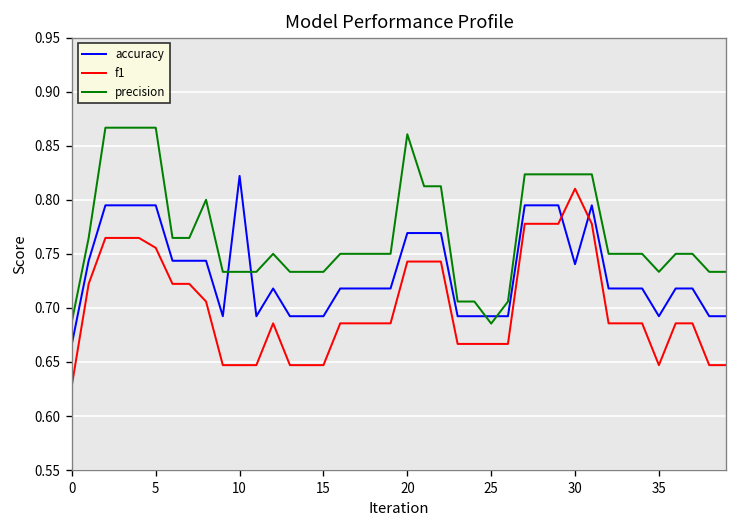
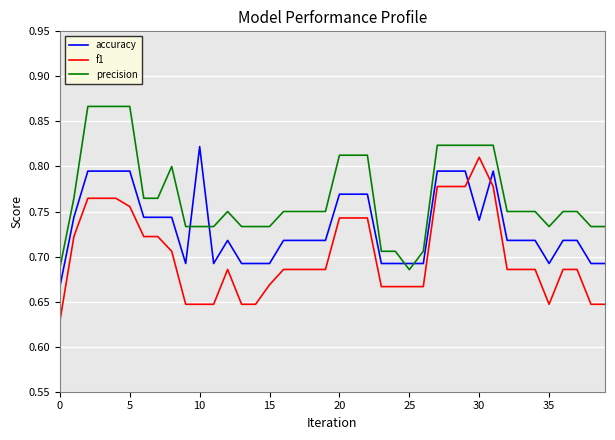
f1, 15: 0.65 -> 0.67
precision, 20: 0.86 -> 0.81
